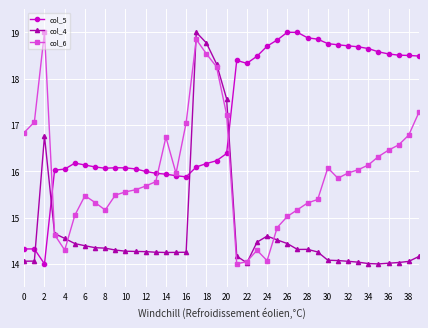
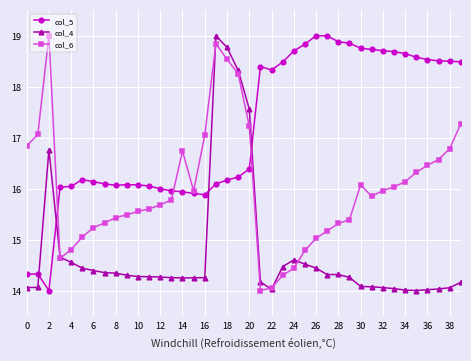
col_6, 4: 14.3 -> 14.8
col_6, 6: 15.5 -> 15.2
col_6, 8: 15.2 -> 15.4
col_6, 24: 14.1 -> 14.4
